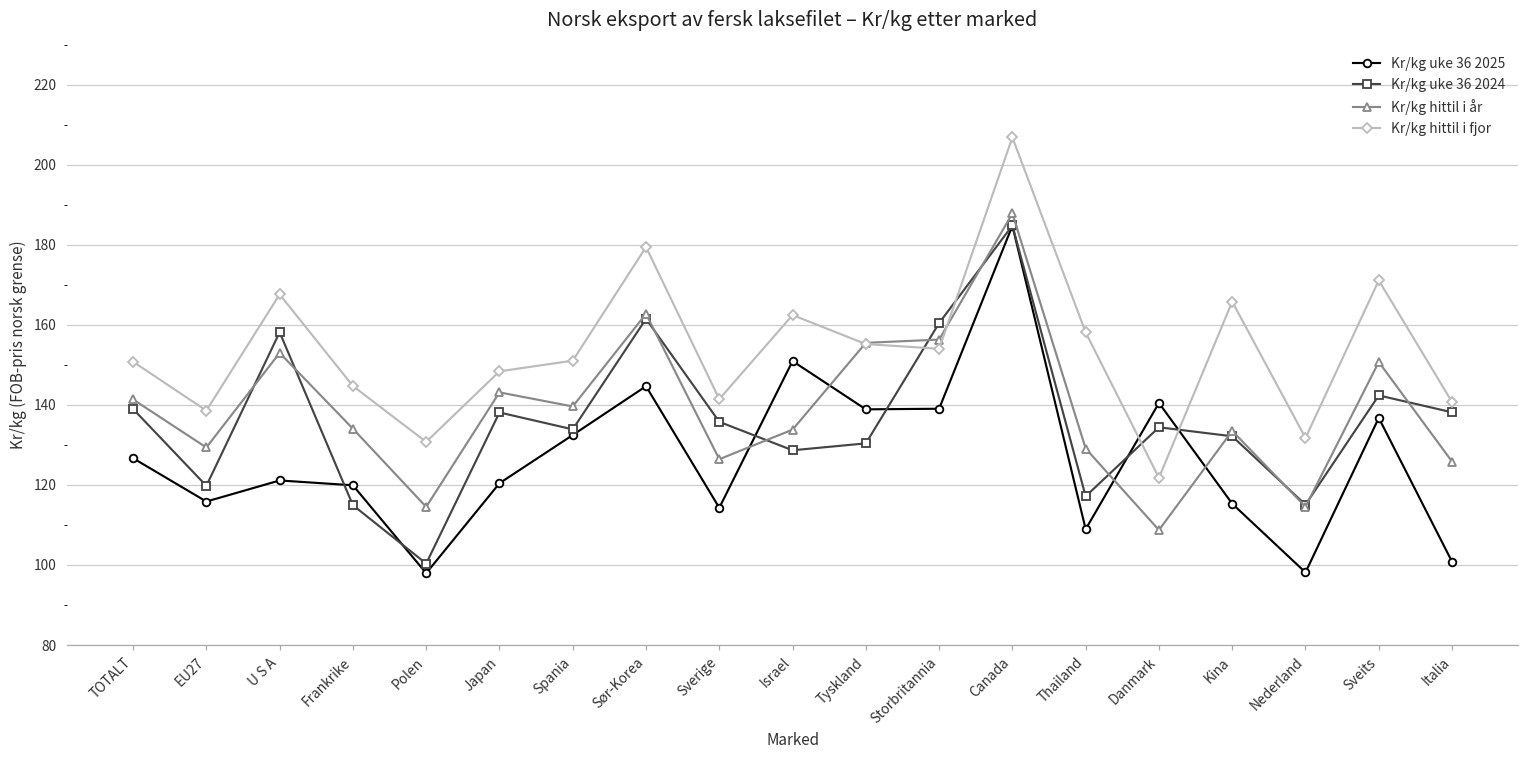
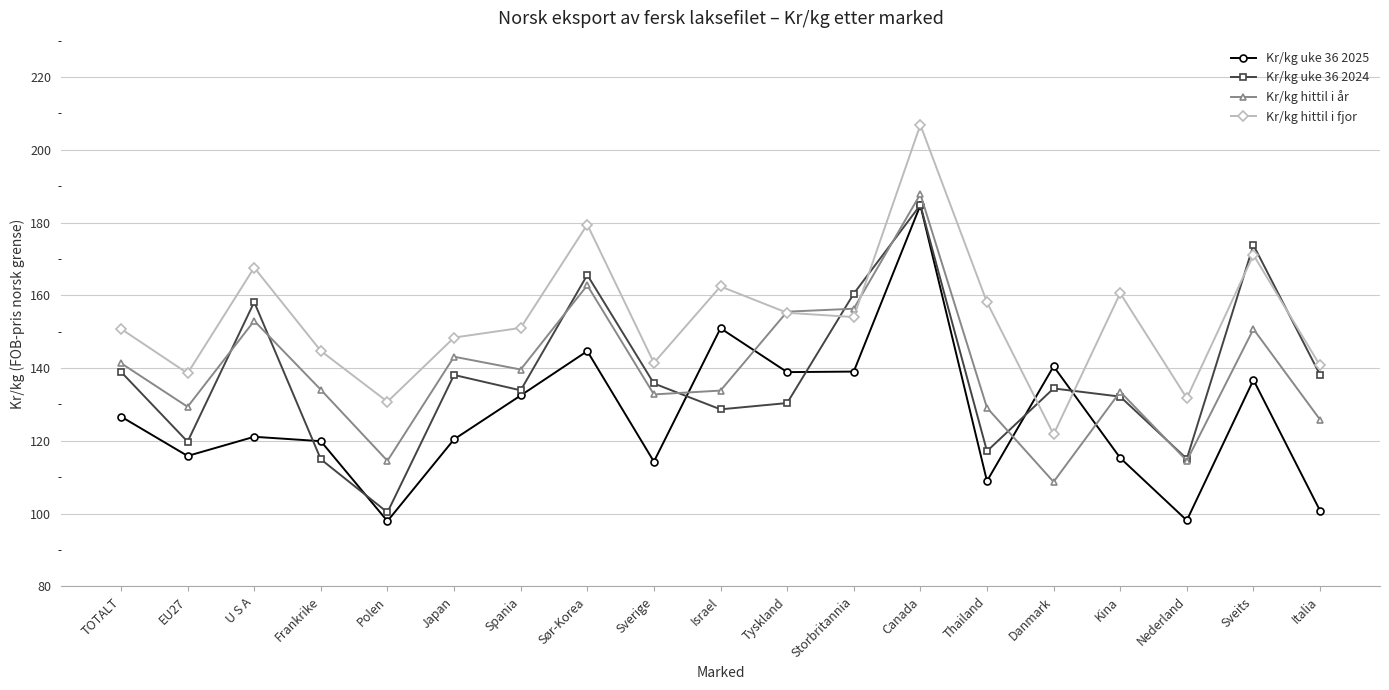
Kr/kg uke 36 2024, Sør-Korea: 162 -> 166
Kr/kg hittil i år, Sverige: 126 -> 133
Kr/kg hittil i fjor, Kina: 166 -> 161
Kr/kg uke 36 2024, Sveits: 142 -> 174
